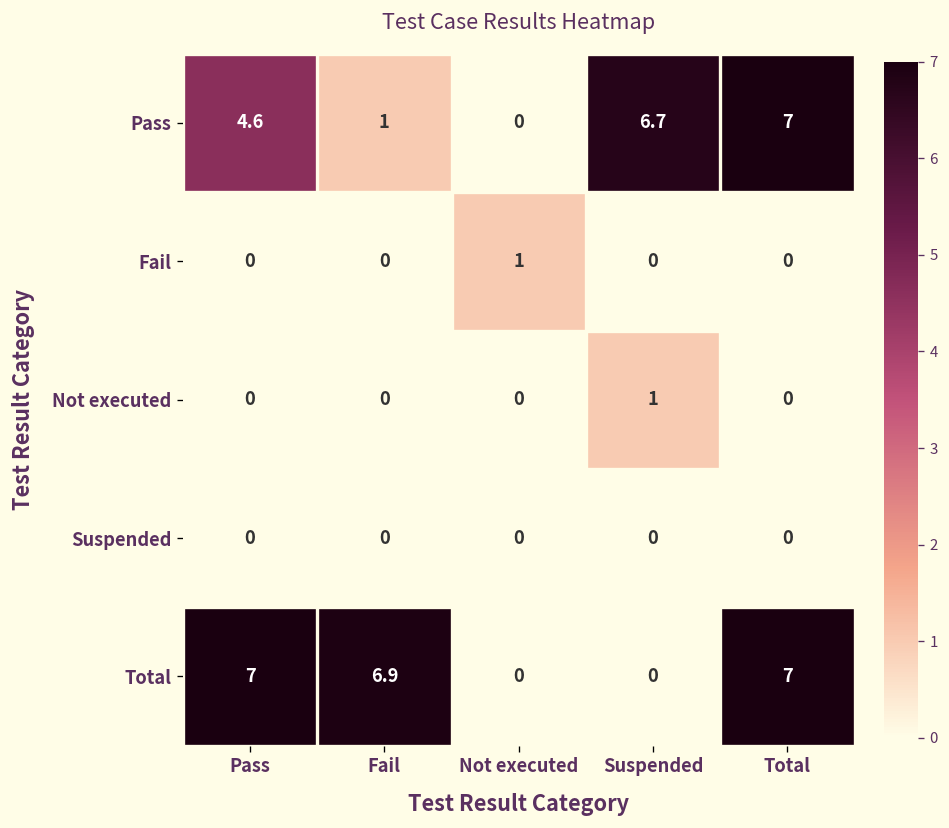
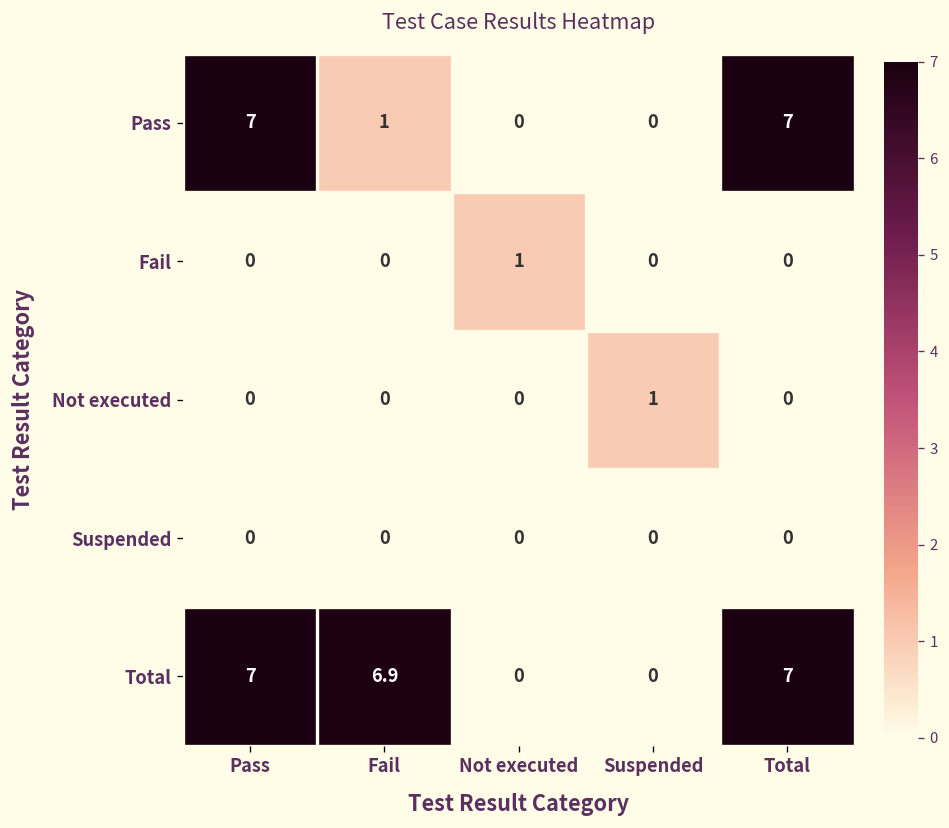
Pass, Pass: 4.6 -> 7
Pass, Suspended: 6.7 -> 0
